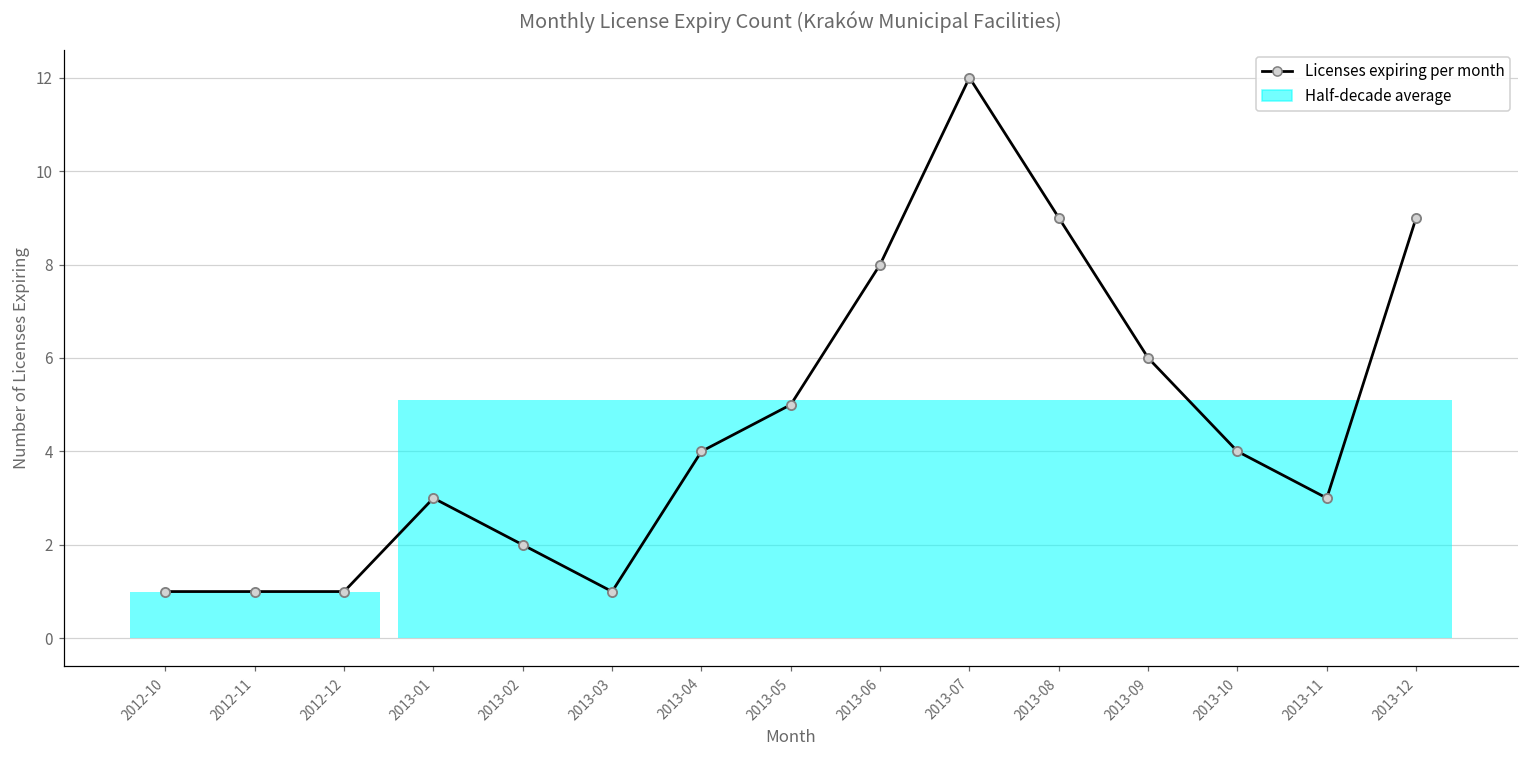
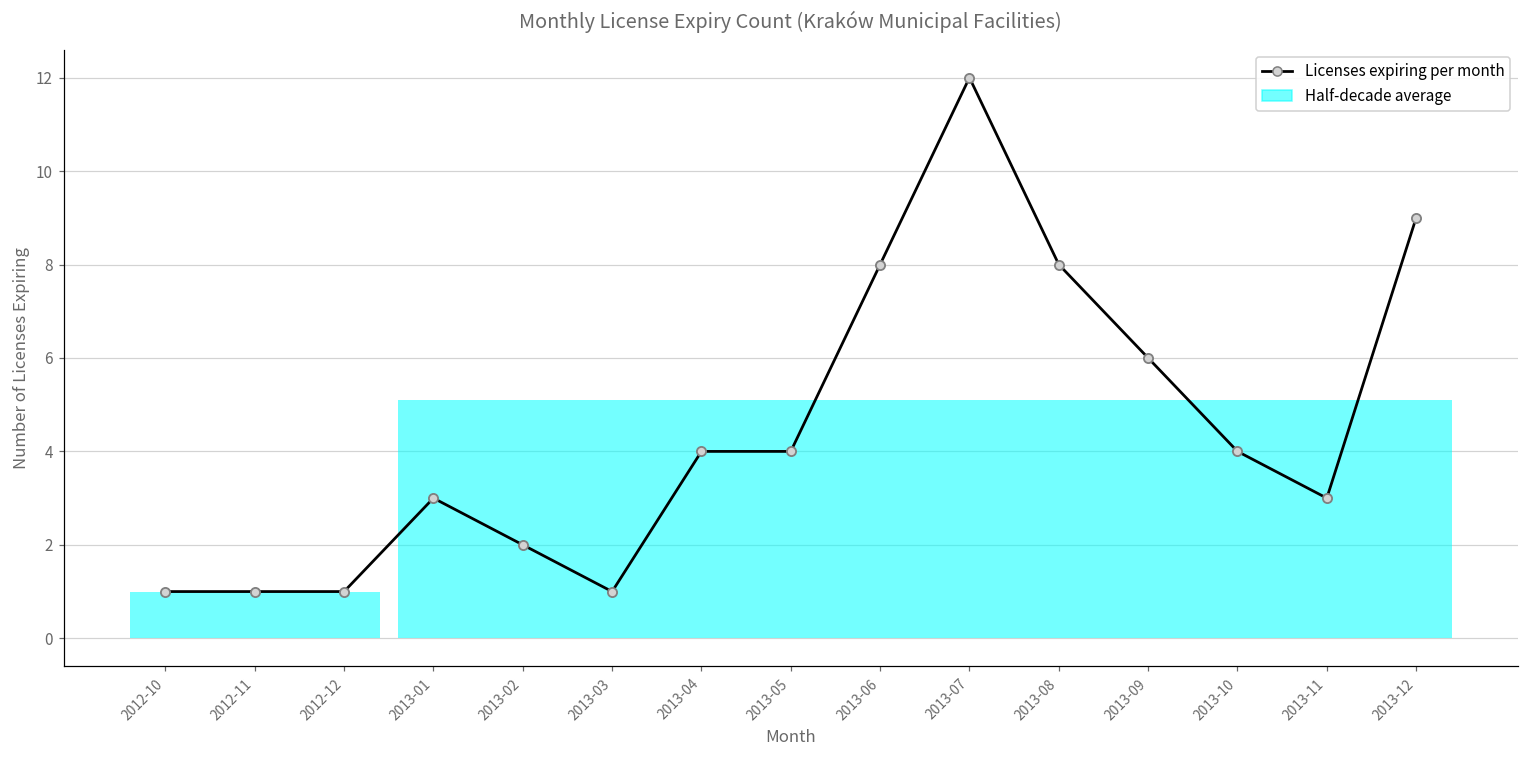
Licenses expiring per month, 2013-05: 5 -> 4
Licenses expiring per month, 2013-08: 9 -> 8
